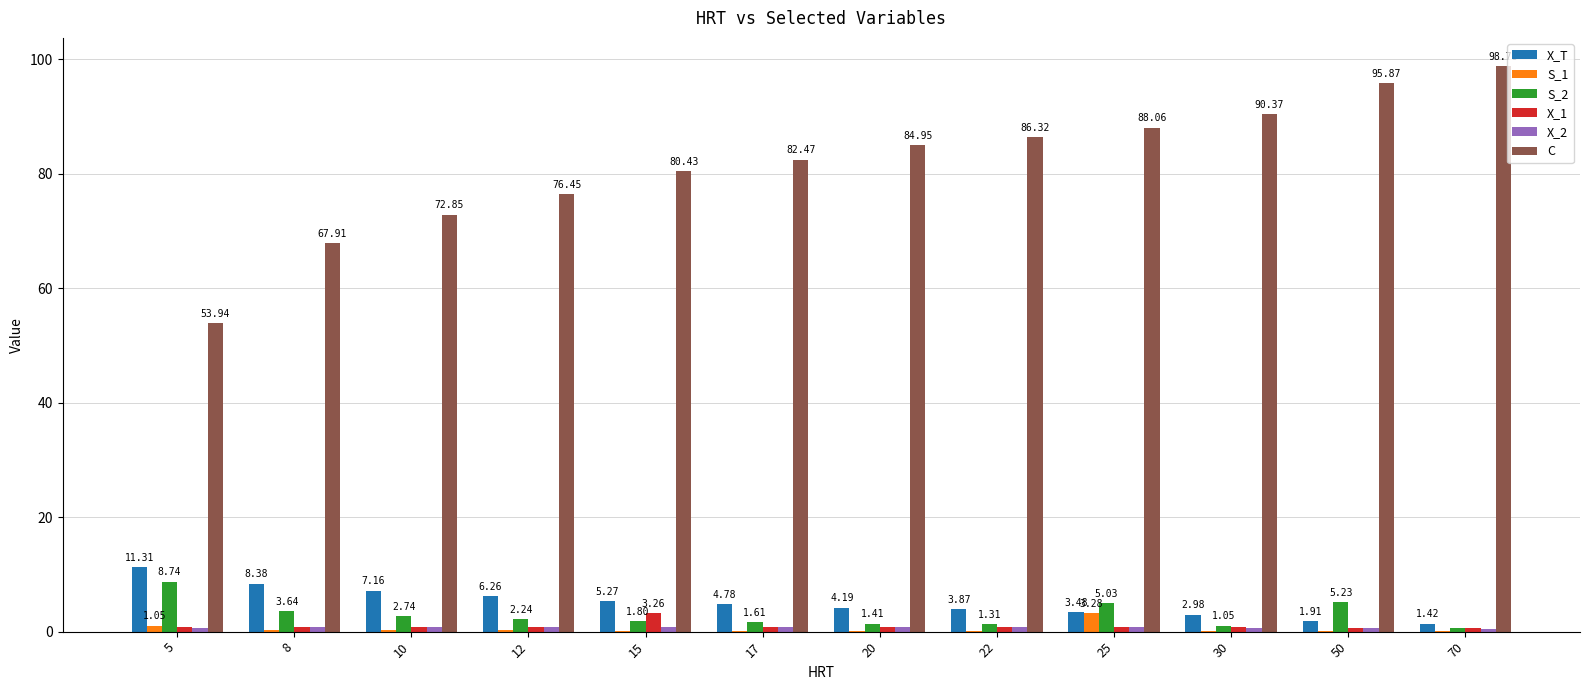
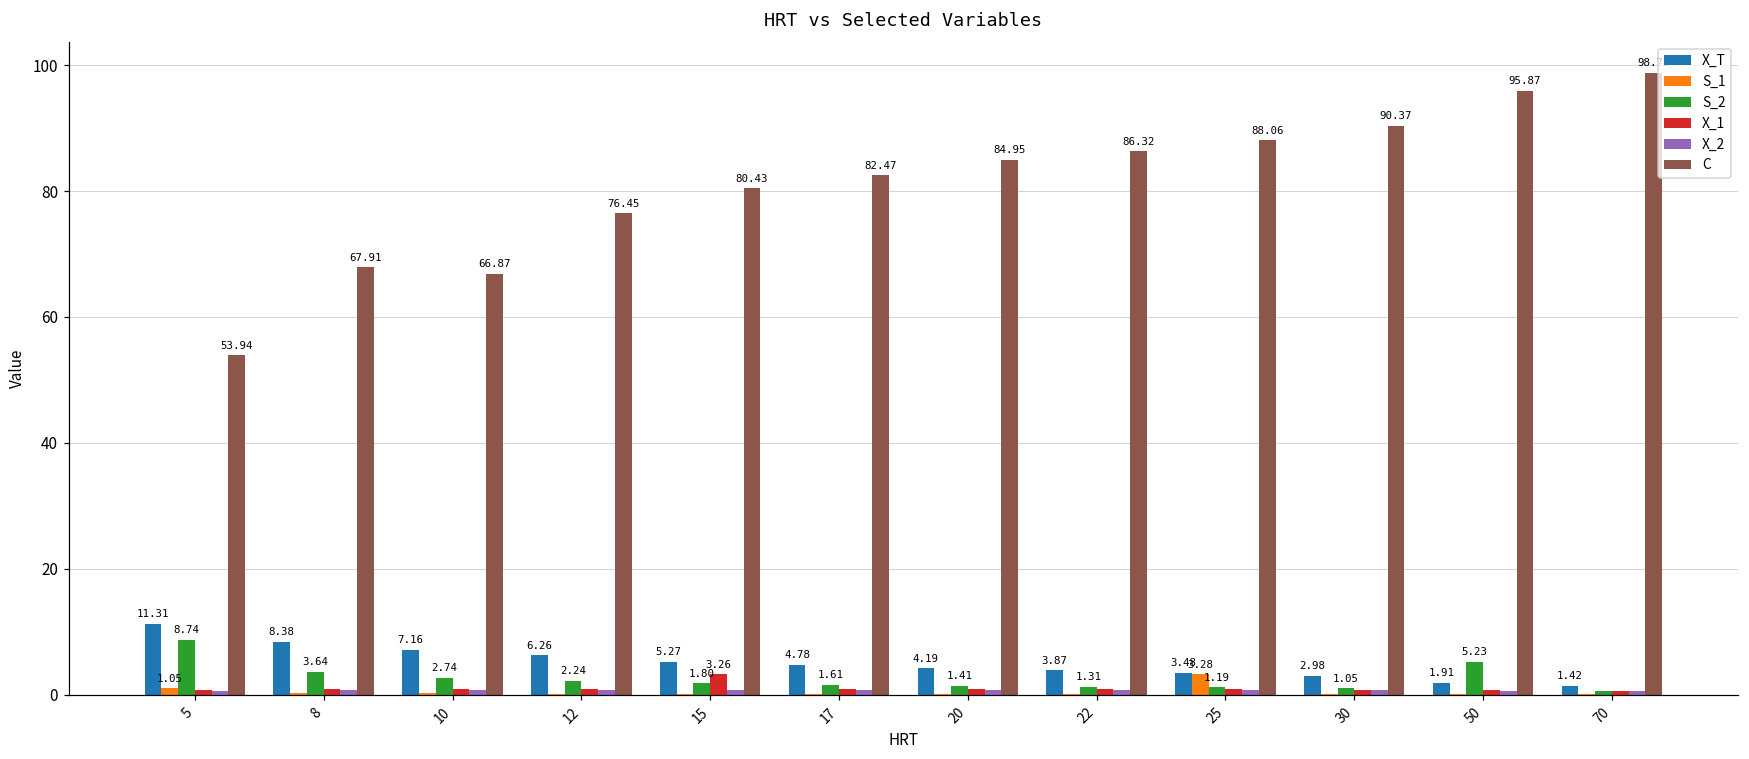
C, 10: 72.85 -> 66.87
S_2, 25: 5.03 -> 1.19
